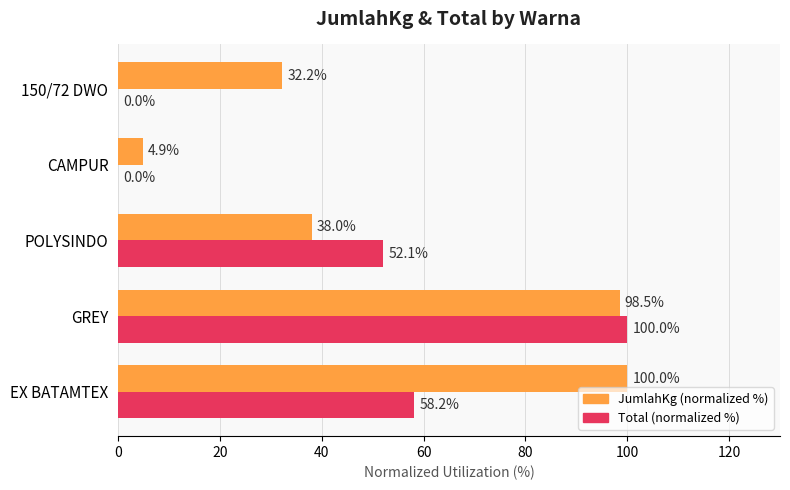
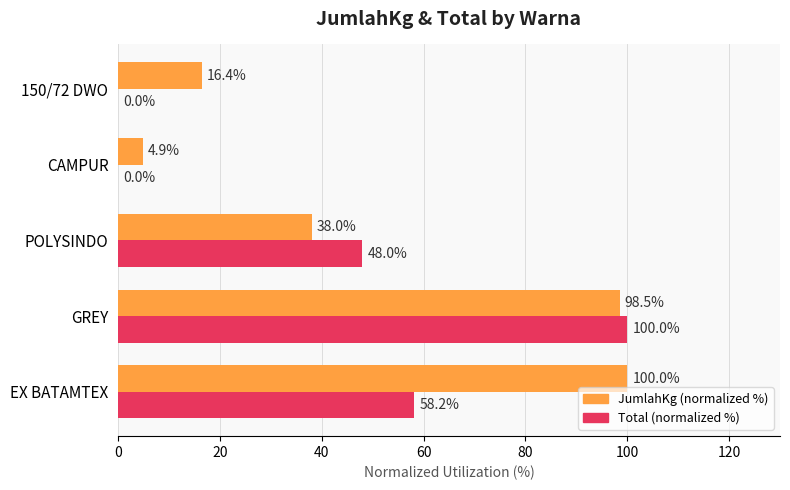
JumlahKg (normalized %), 150/72 DWO: 32.2% -> 16.4%
Total (normalized %), POLYSINDO: 52.1% -> 48.0%
